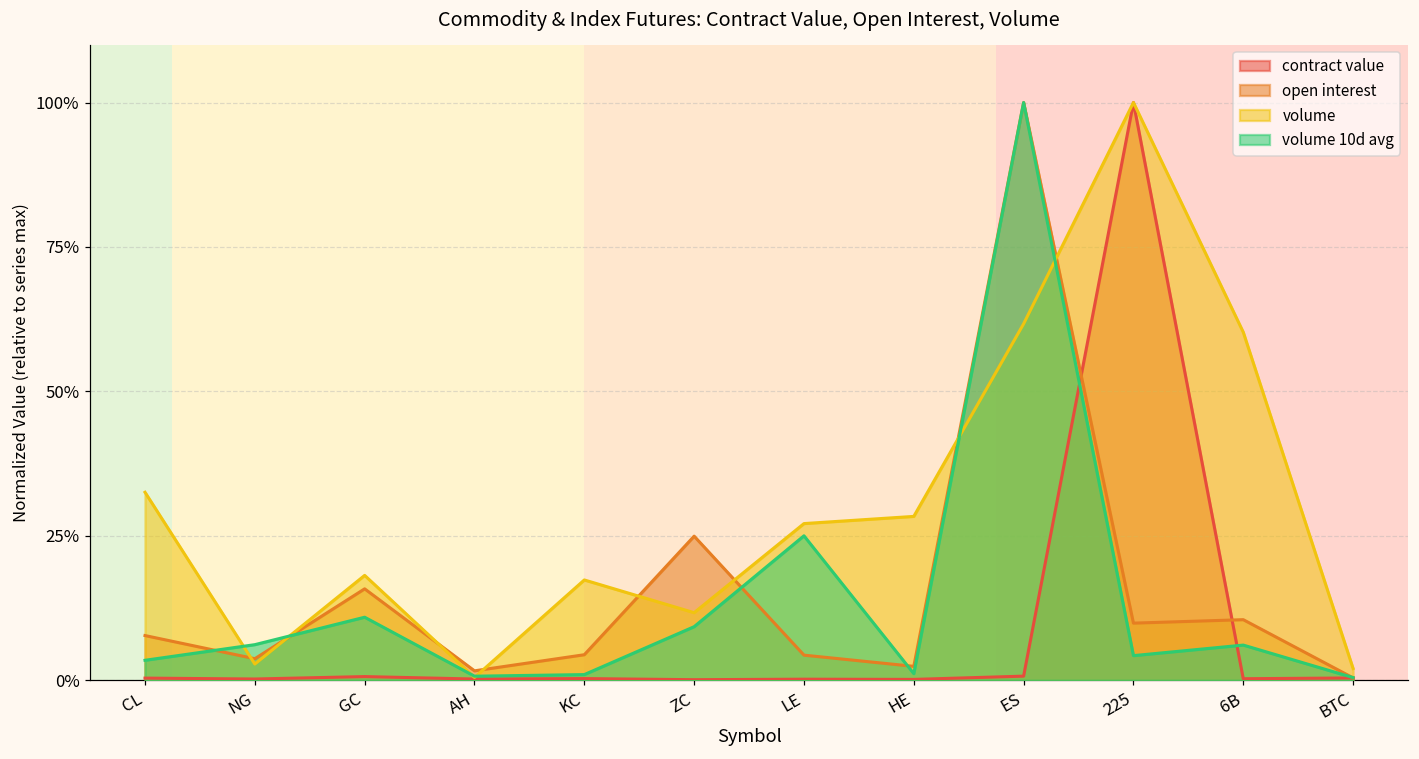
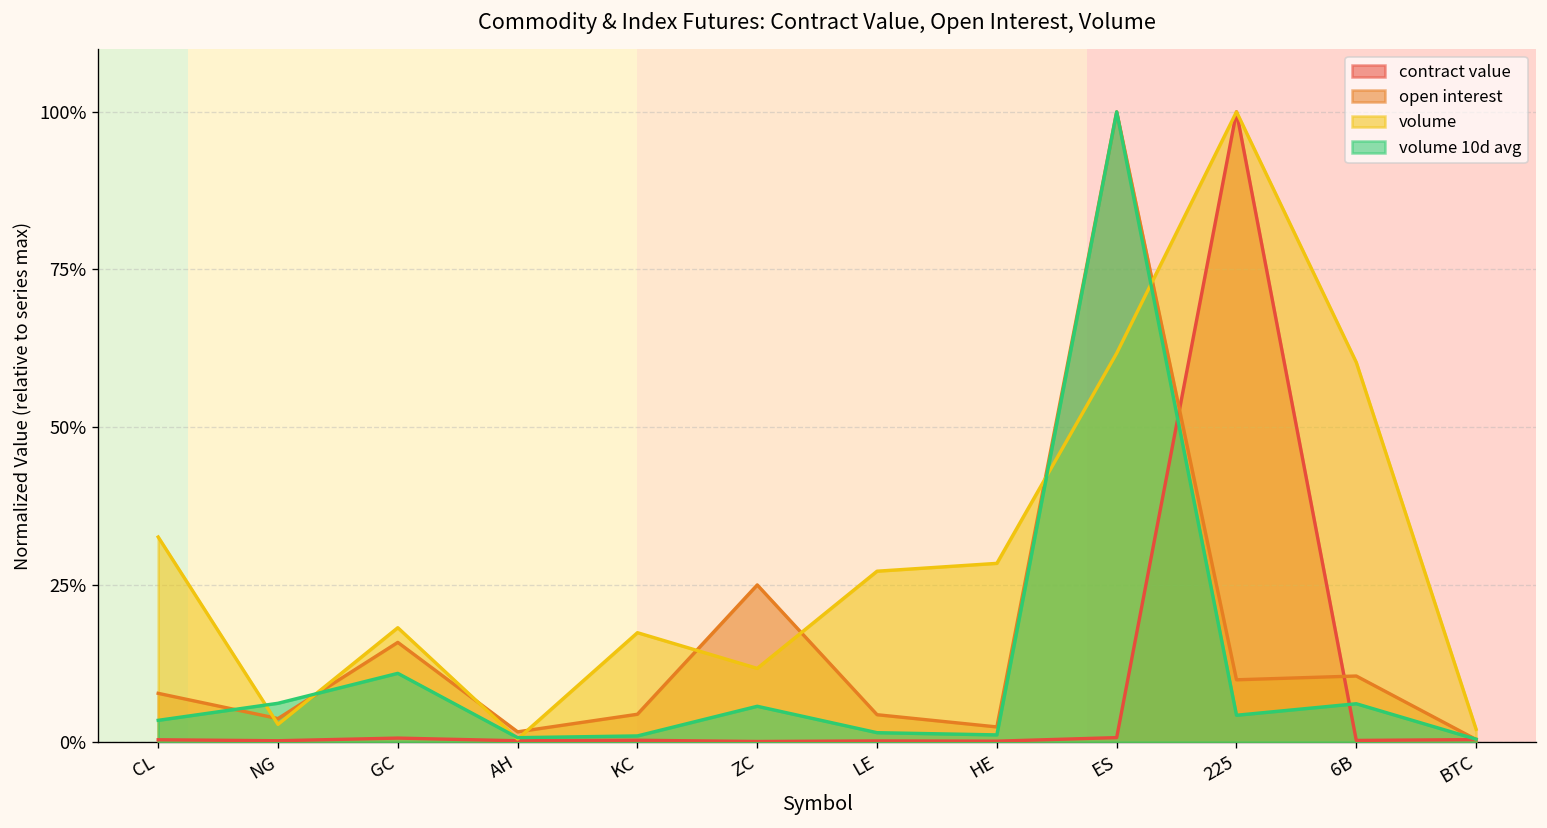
volume 10d avg, ZC: 9% -> 6%
volume 10d avg, LE: 25% -> 2%
